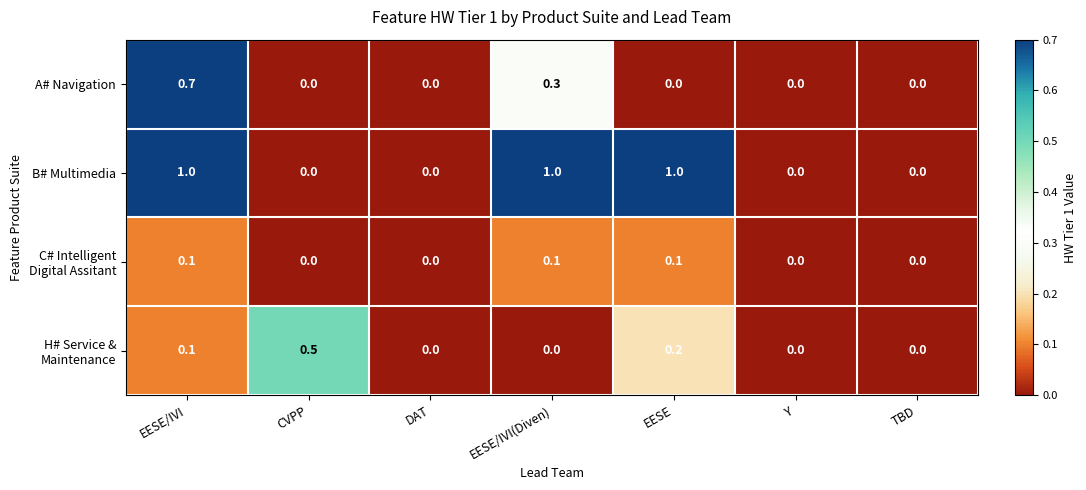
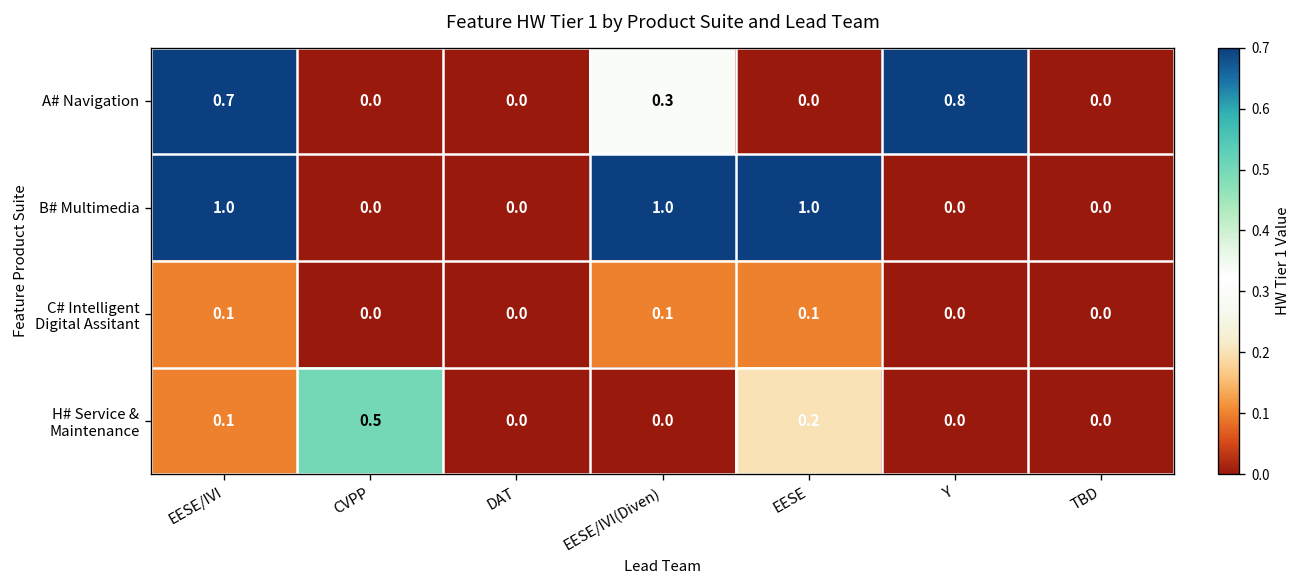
A# Navigation, Y: 0.0 -> 0.8
